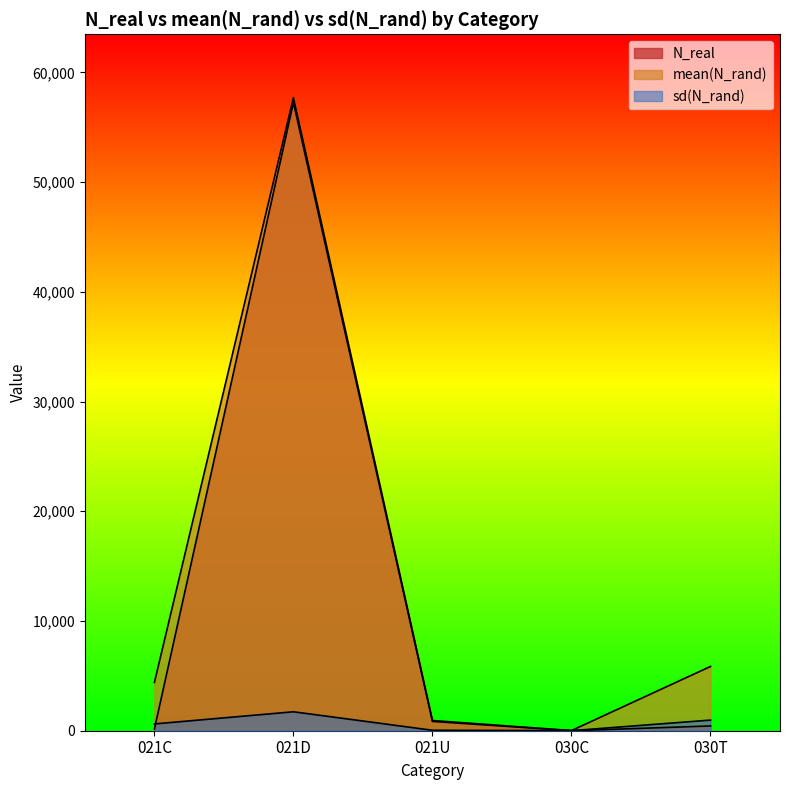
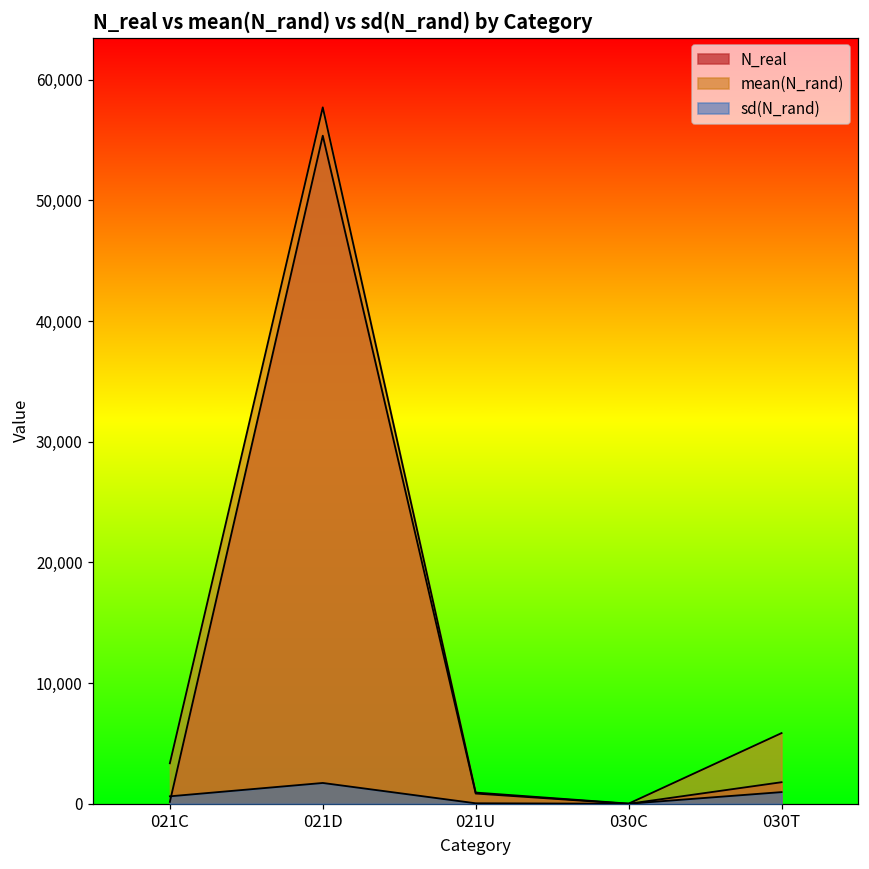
mean(N_rand), 021C: 4,400 -> 3,400
N_real, 021D: 57,200 -> 55,400
N_real, 030T: 400 -> 1,800
